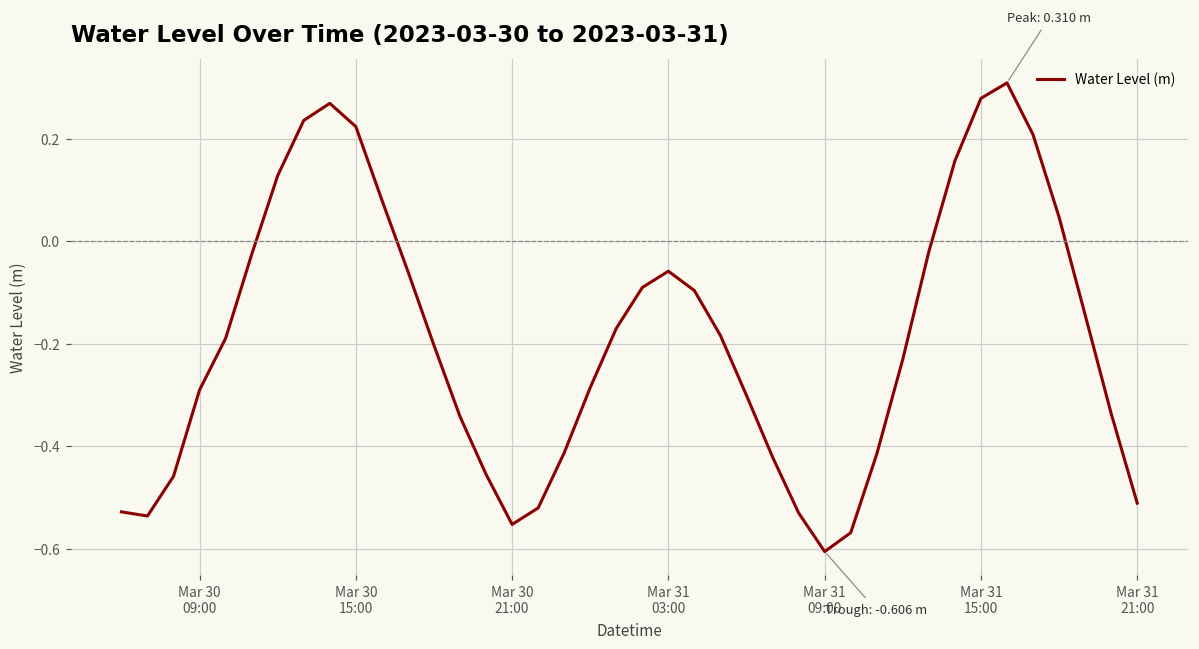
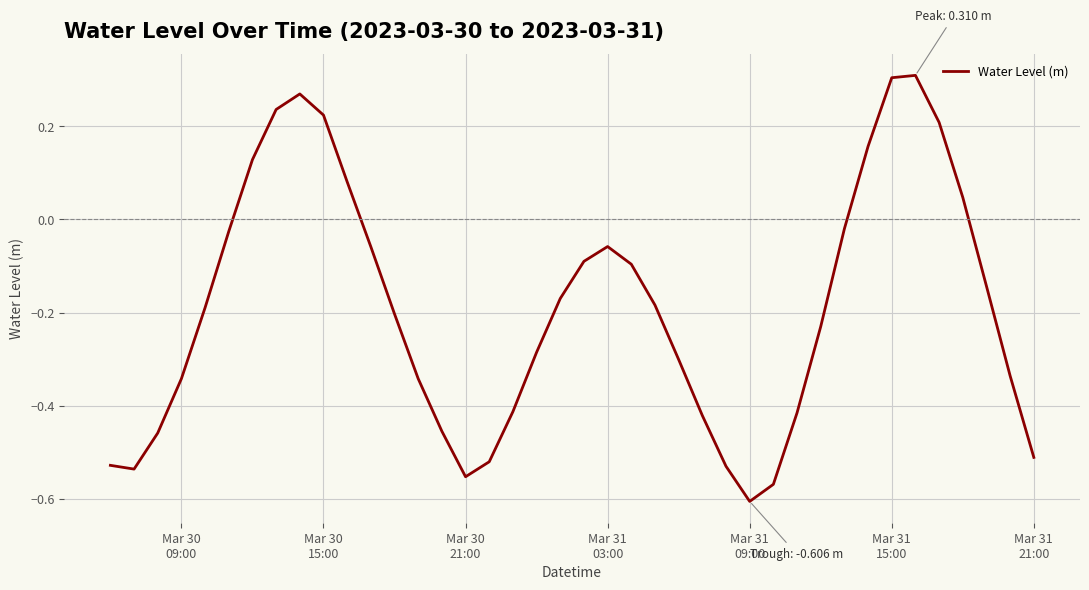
Mar 30 09:00: -0.29 -> -0.34
Mar 31 15:00: 0.28 -> 0.30
